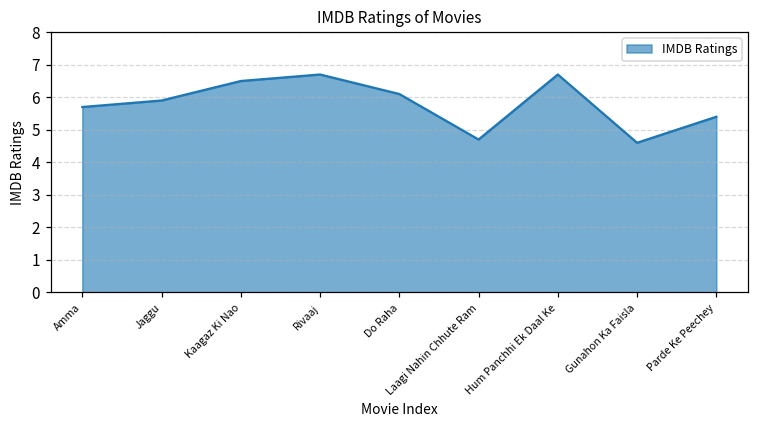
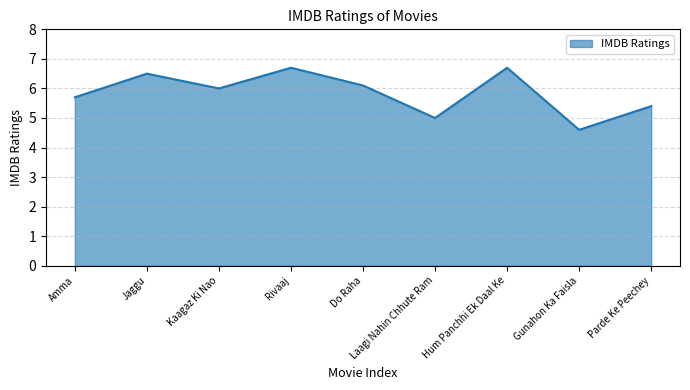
Jaggu: 5.9 -> 6.5
Kaagaz Ki Nao: 6.5 -> 6.0
Laagi Nahin Chhute Ram: 4.7 -> 5.0
